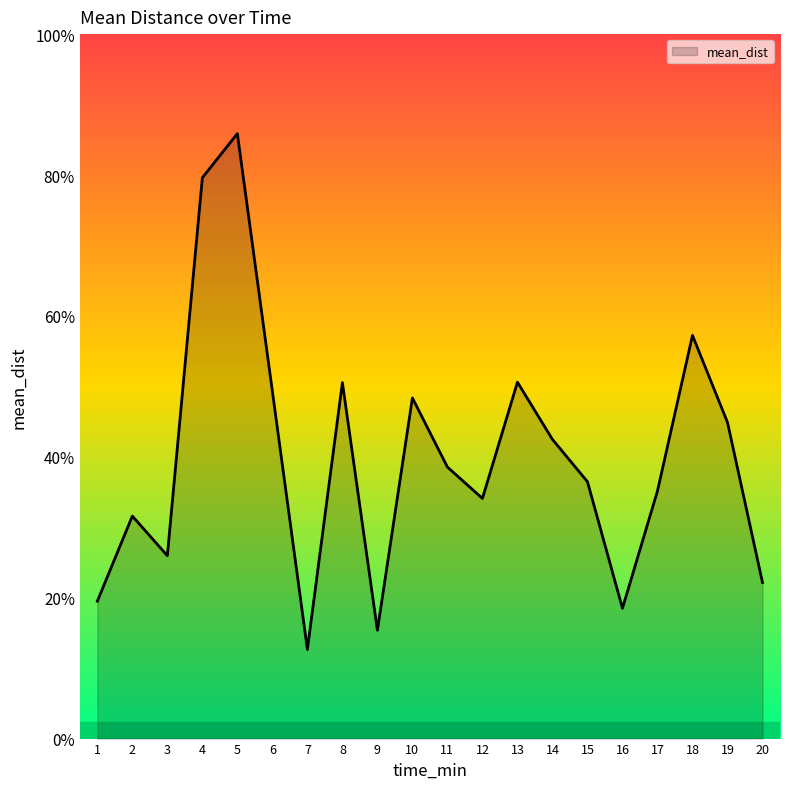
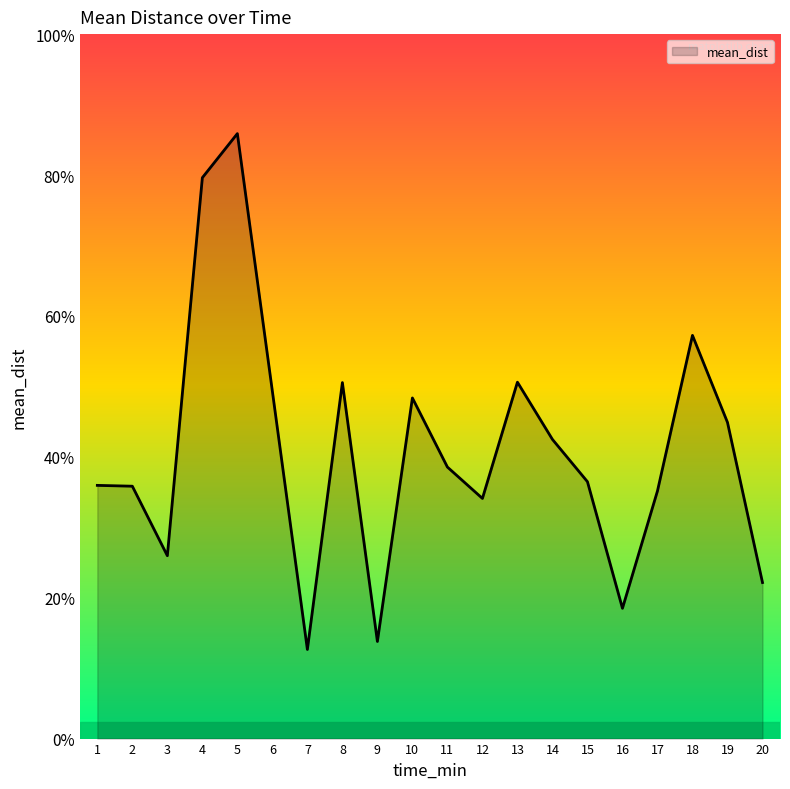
1: 19% -> 36%
2: 32% -> 36%
9: 15% -> 14%
